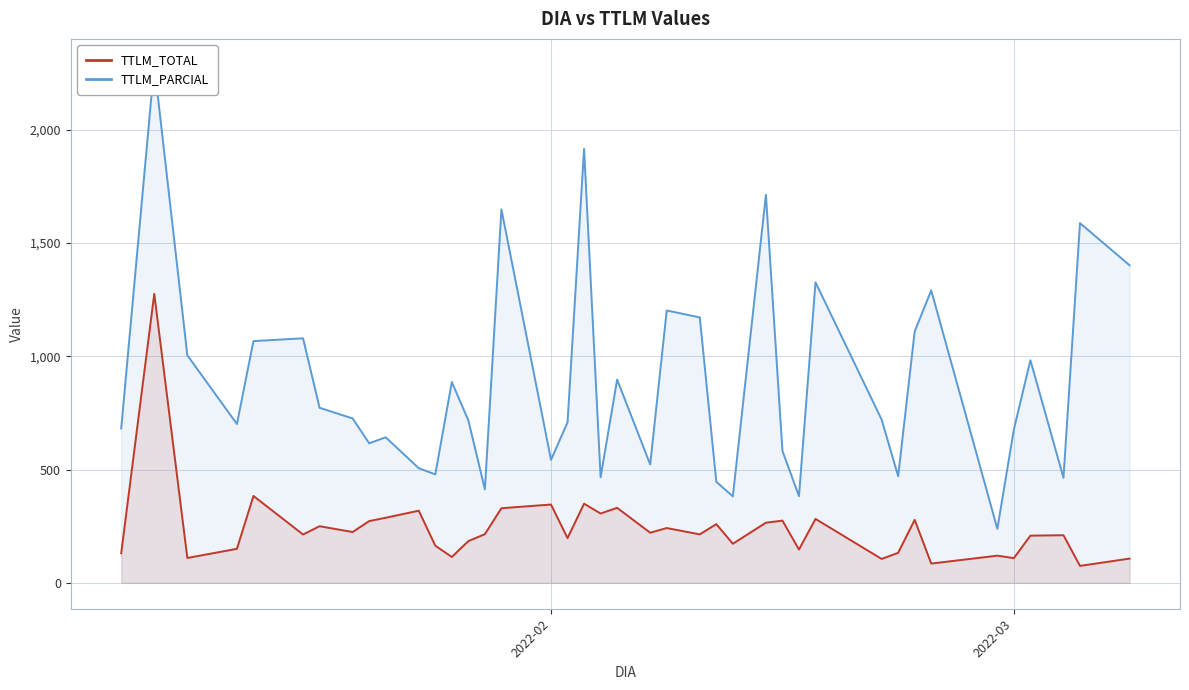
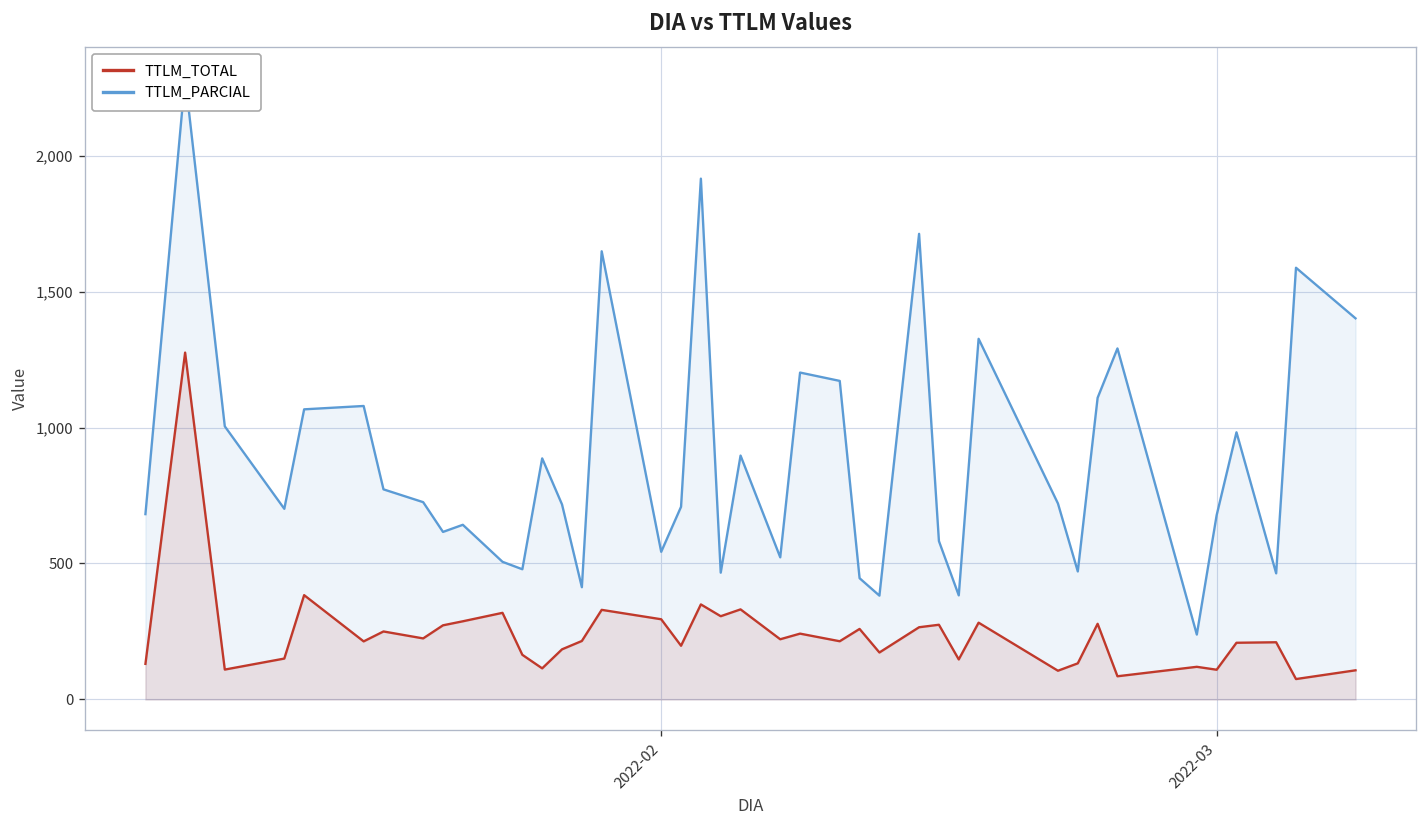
TTLM_TOTAL, 2022-02: 350 -> 290
